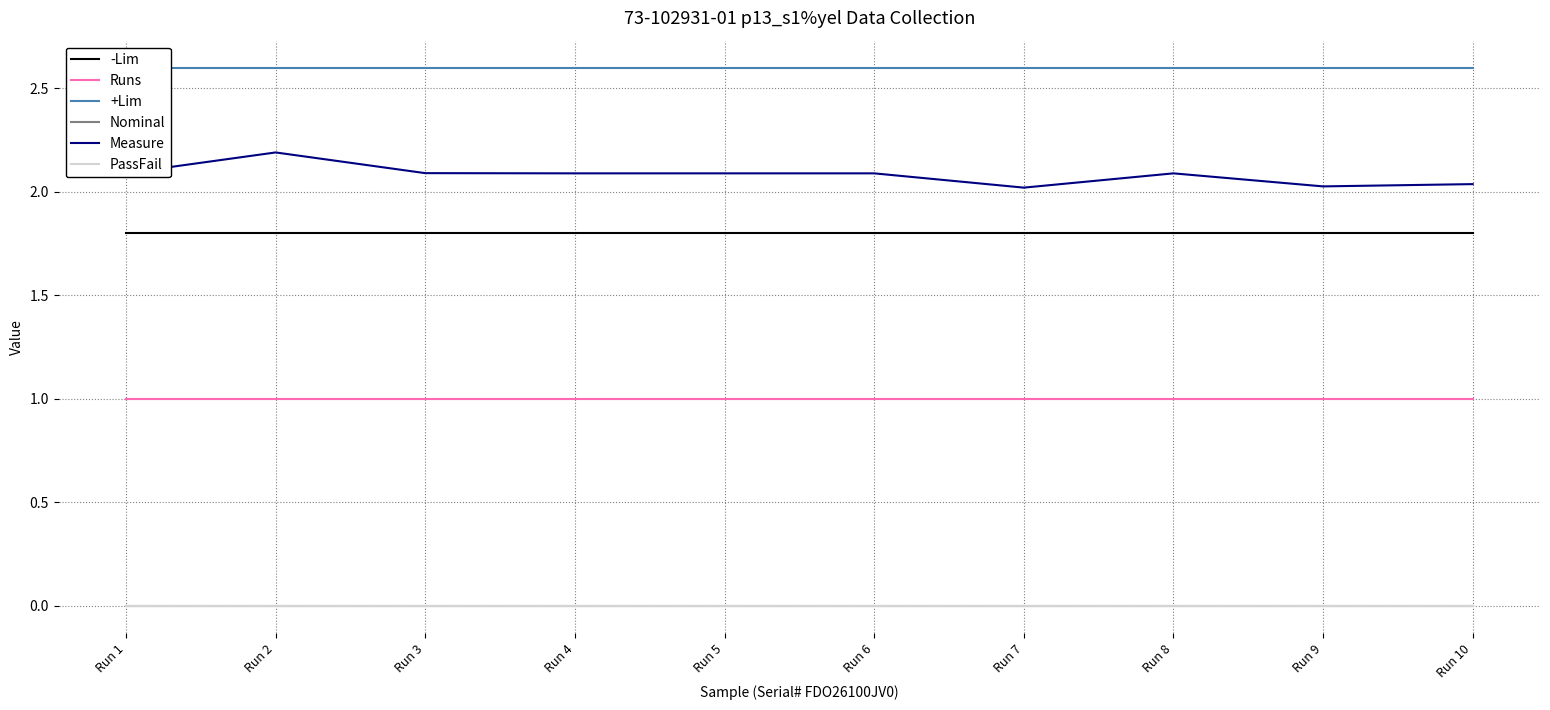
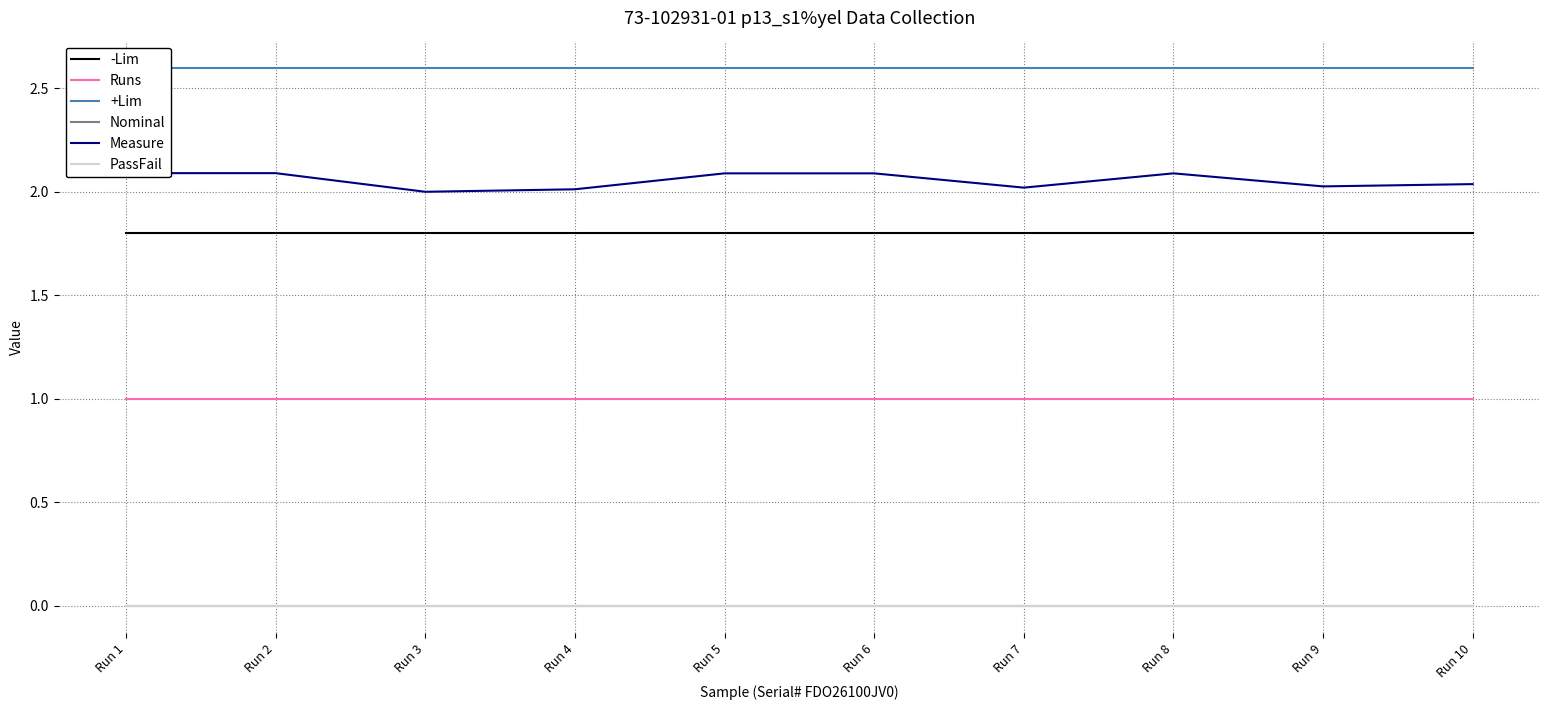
Measure, Run 2: 2.19 -> 2.09
Measure, Run 3: 2.09 -> 2.00
Measure, Run 4: 2.09 -> 2.01
